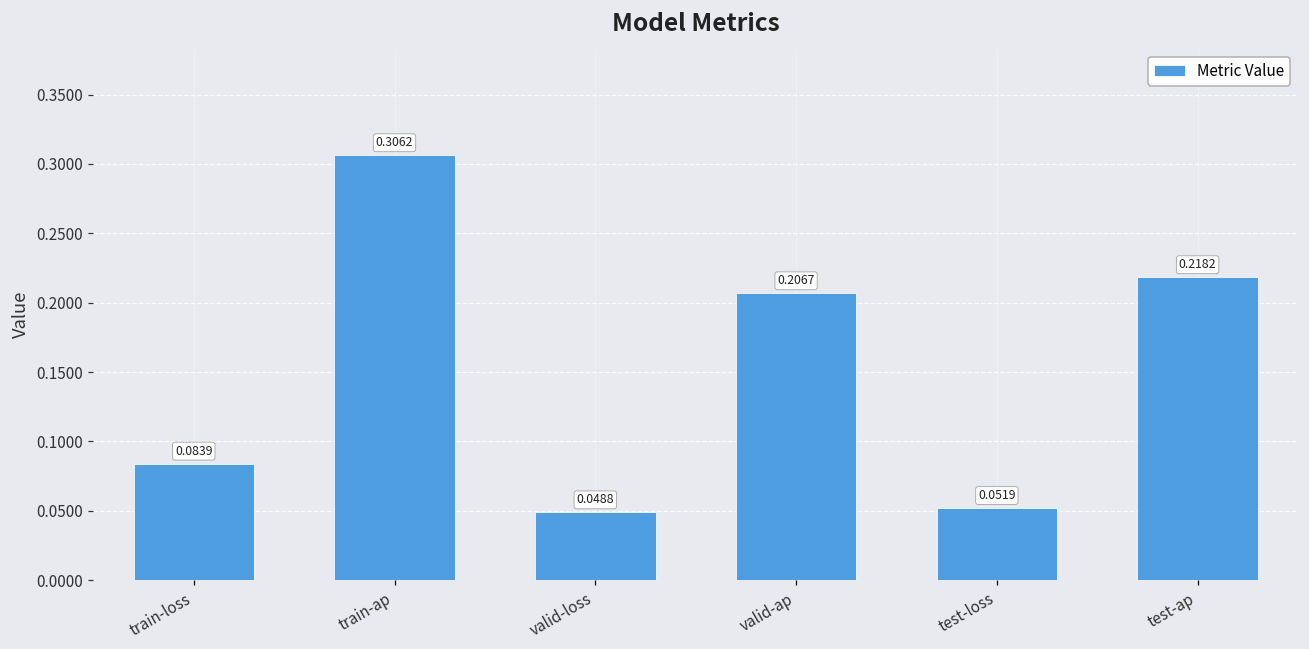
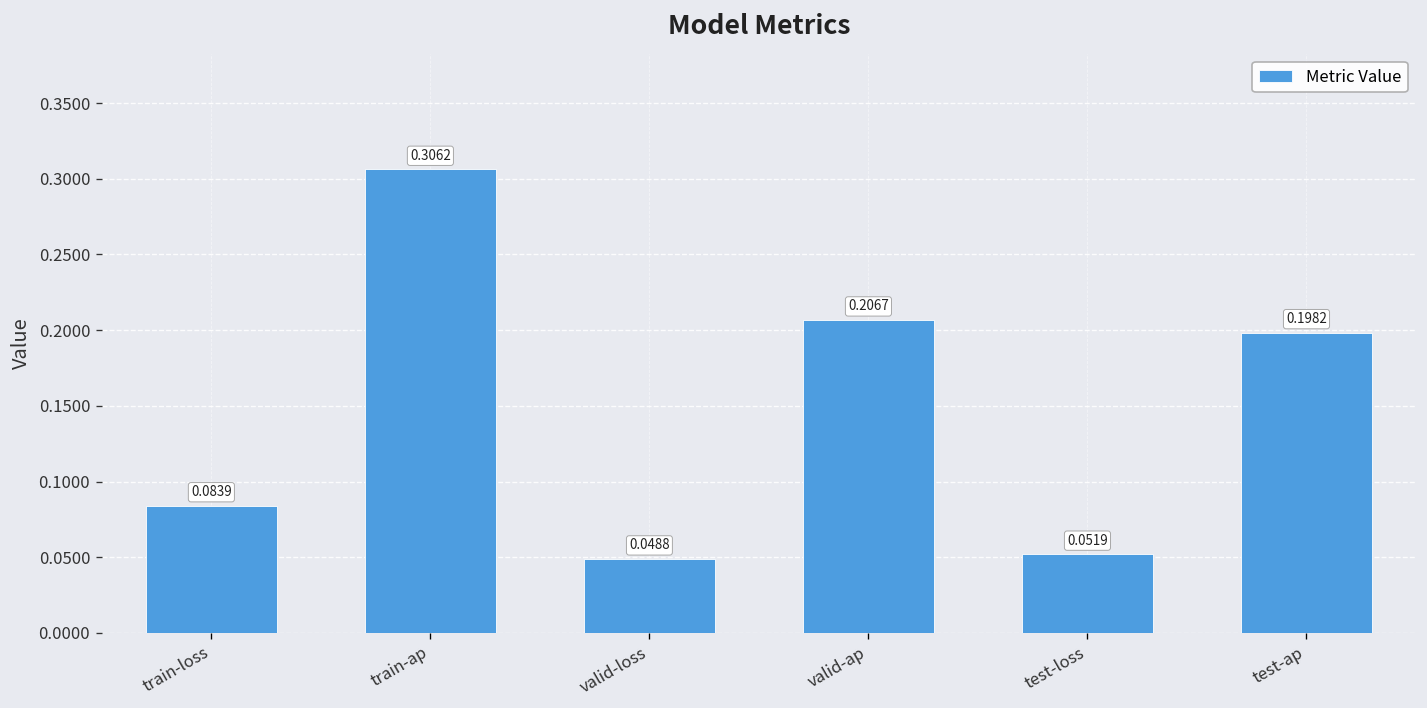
test-ap: 0.2182 -> 0.1982
